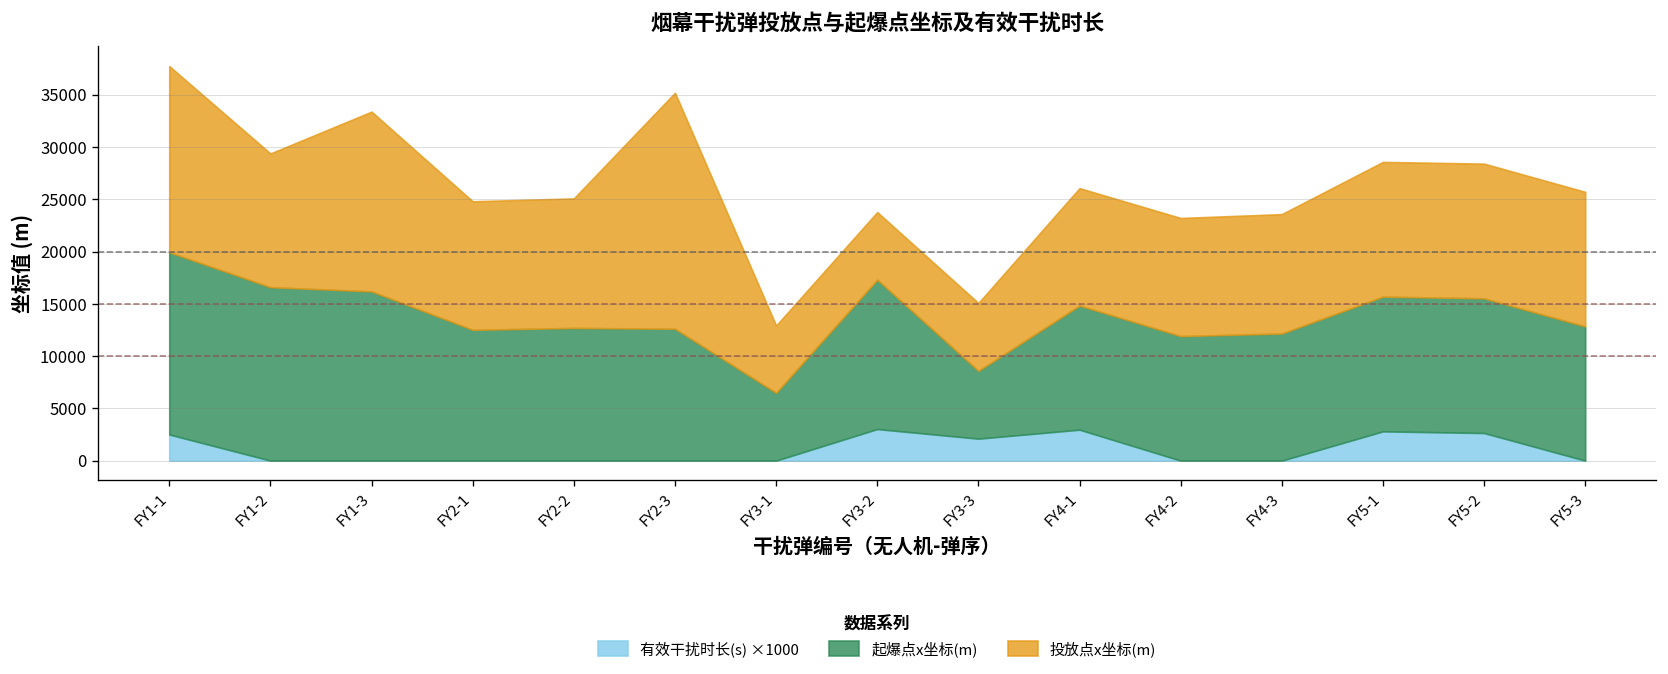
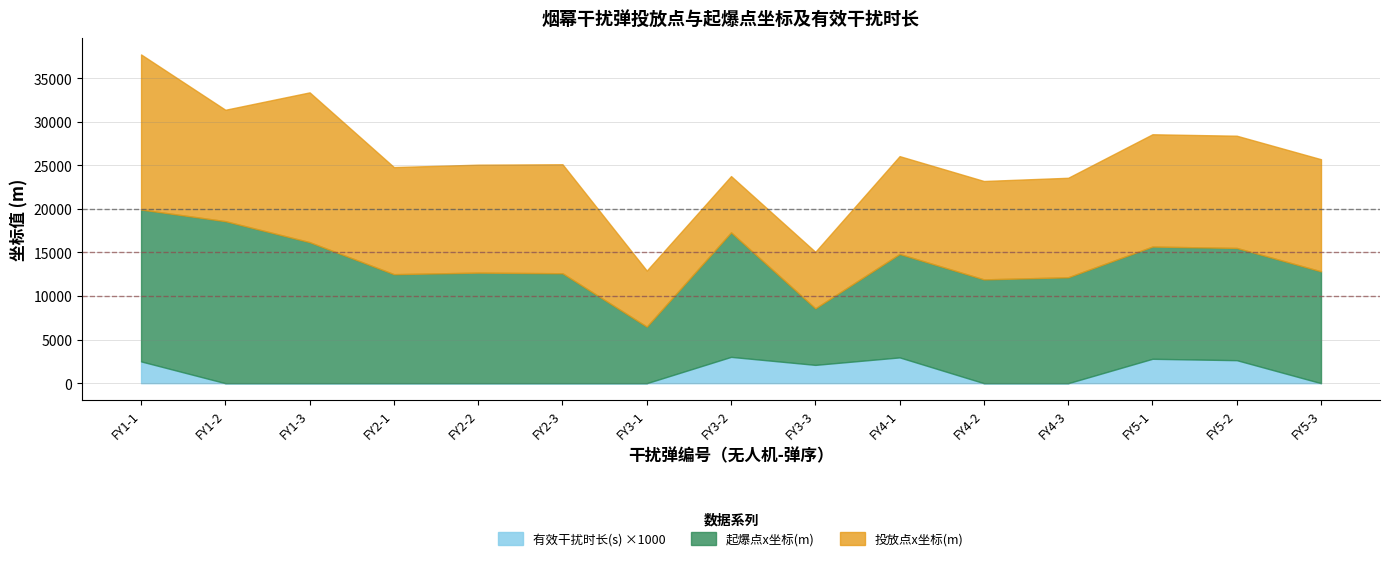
起爆点x坐标(m), FY1-2: 17000 -> 19000
投放点x坐标(m), FY2-3: 23000 -> 13000
